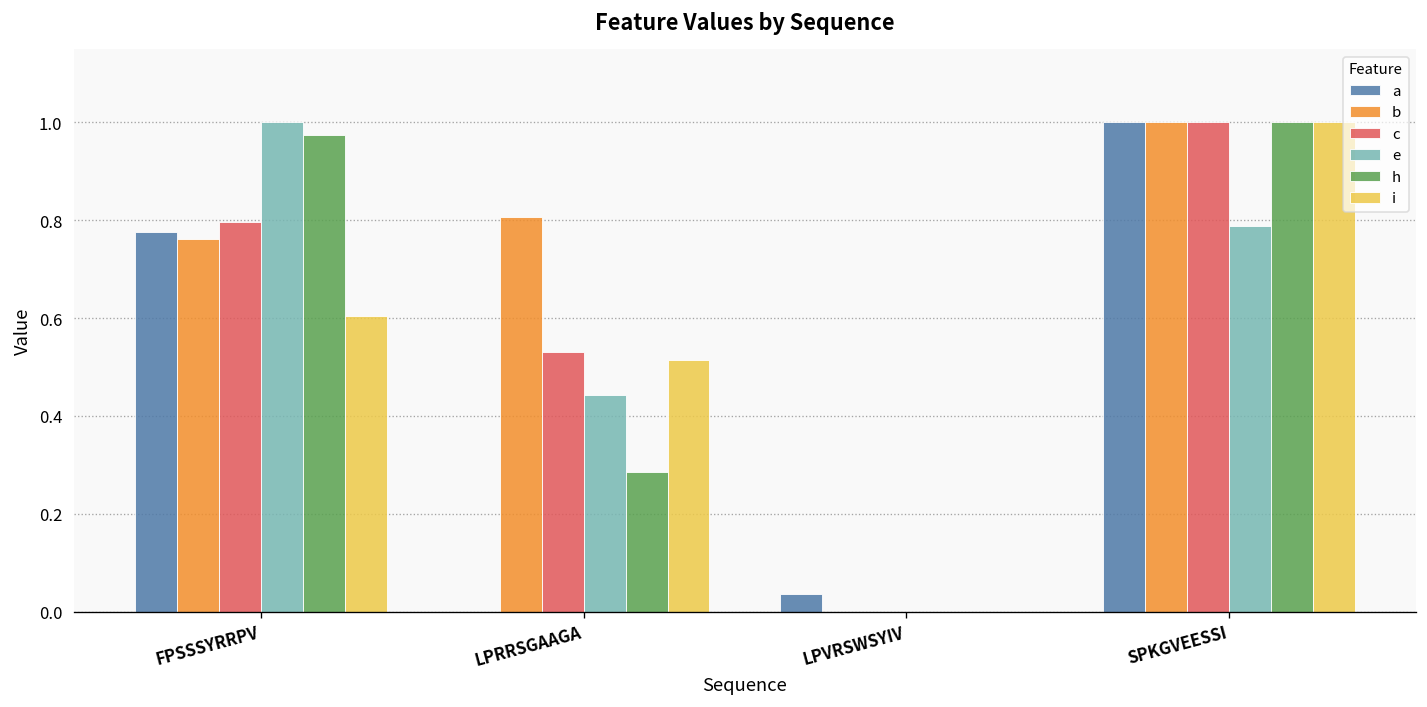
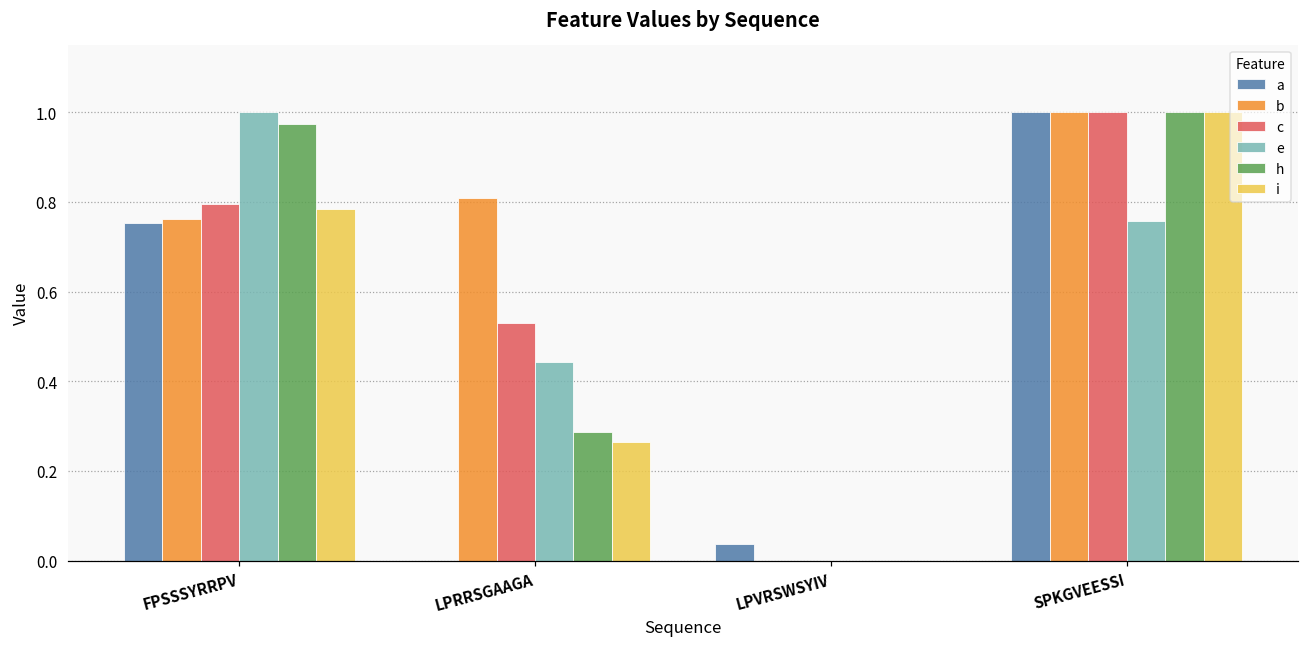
a, FPSSSYRRPV: 0.78 -> 0.75
i, FPSSSYRRPV: 0.60 -> 0.78
i, LPRRSGAAGA: 0.51 -> 0.27
e, SPKGVEESSI: 0.79 -> 0.76
